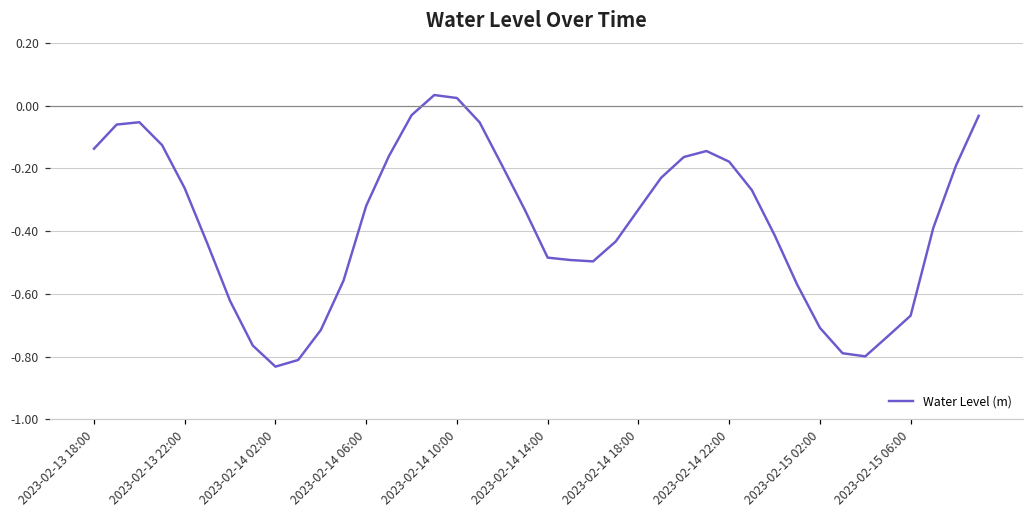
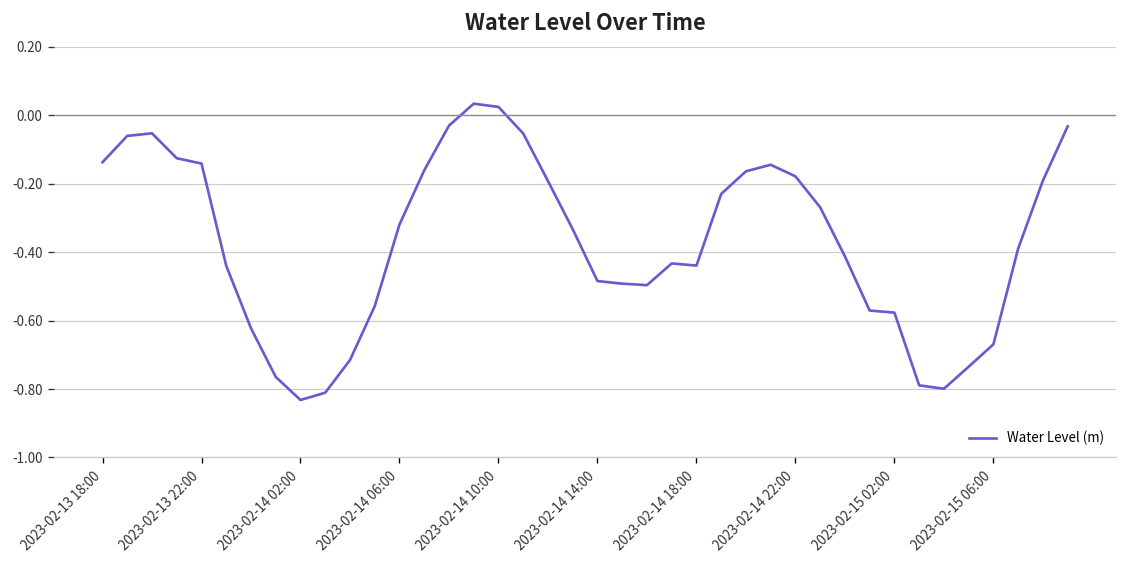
2023-02-13 22:00: -0.26 -> -0.14
2023-02-14 18:00: -0.33 -> -0.44
2023-02-15 02:00: -0.71 -> -0.58
